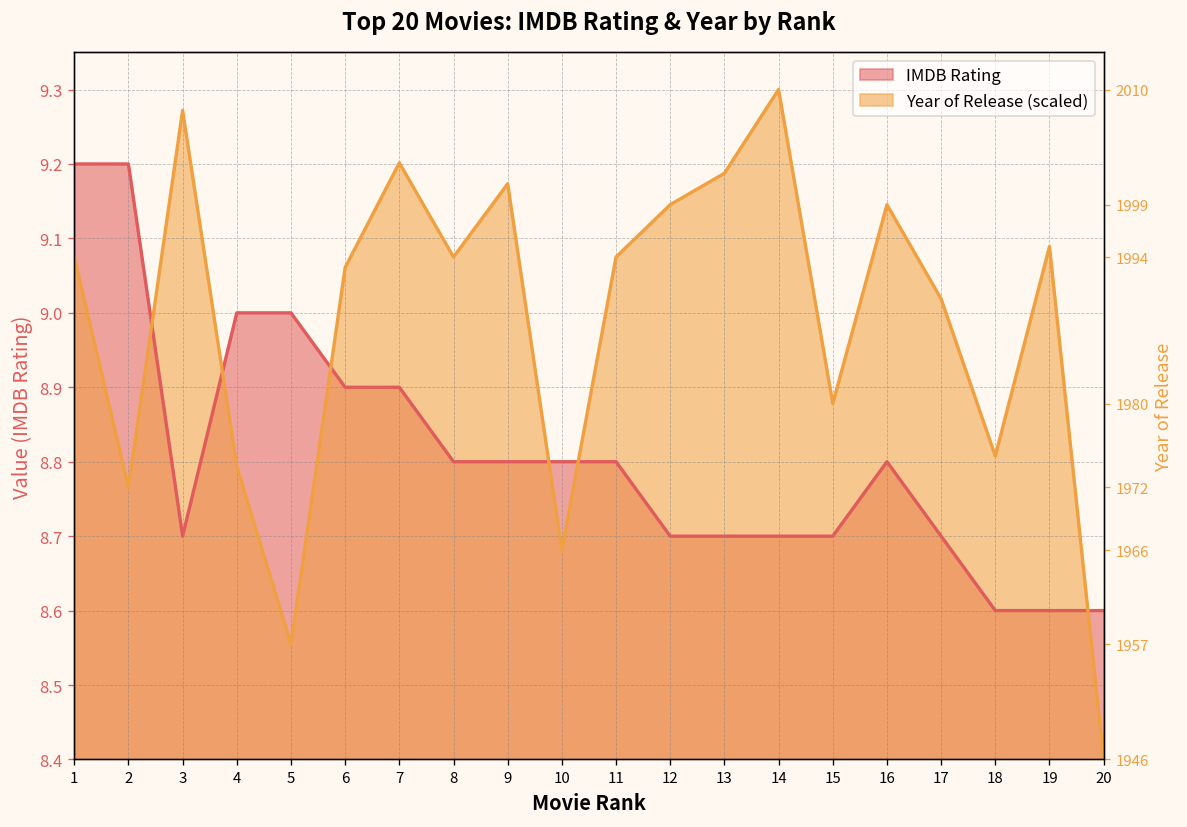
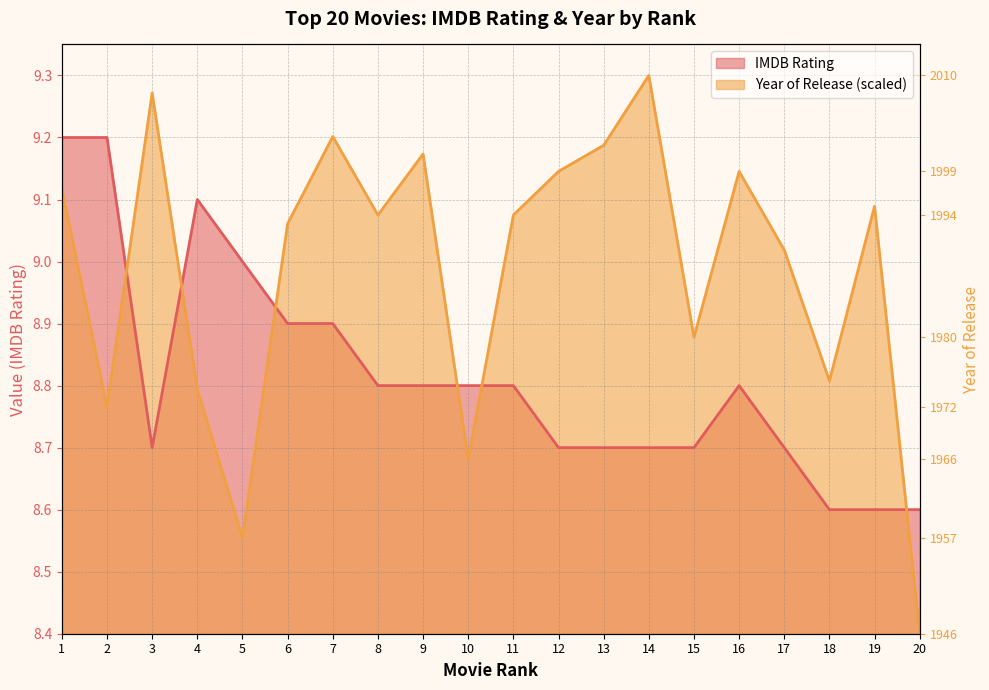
Year of Release (scaled), 1: 9.08 -> 9.12
IMDB Rating, 4: 9.0 -> 9.1
